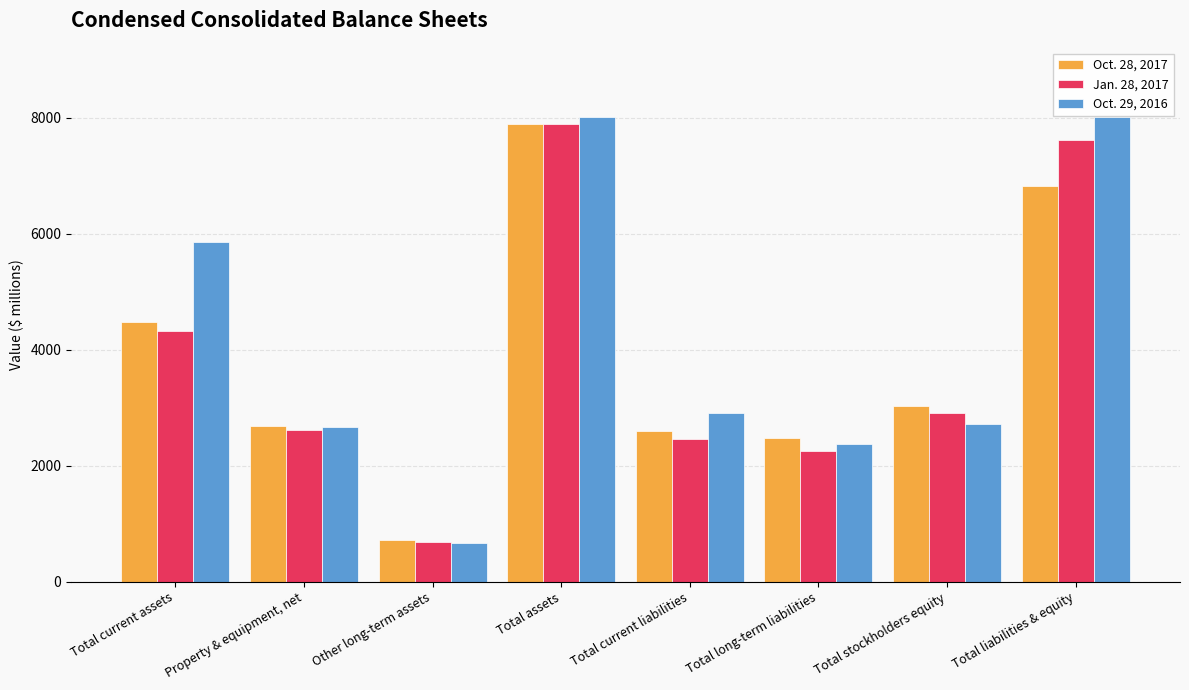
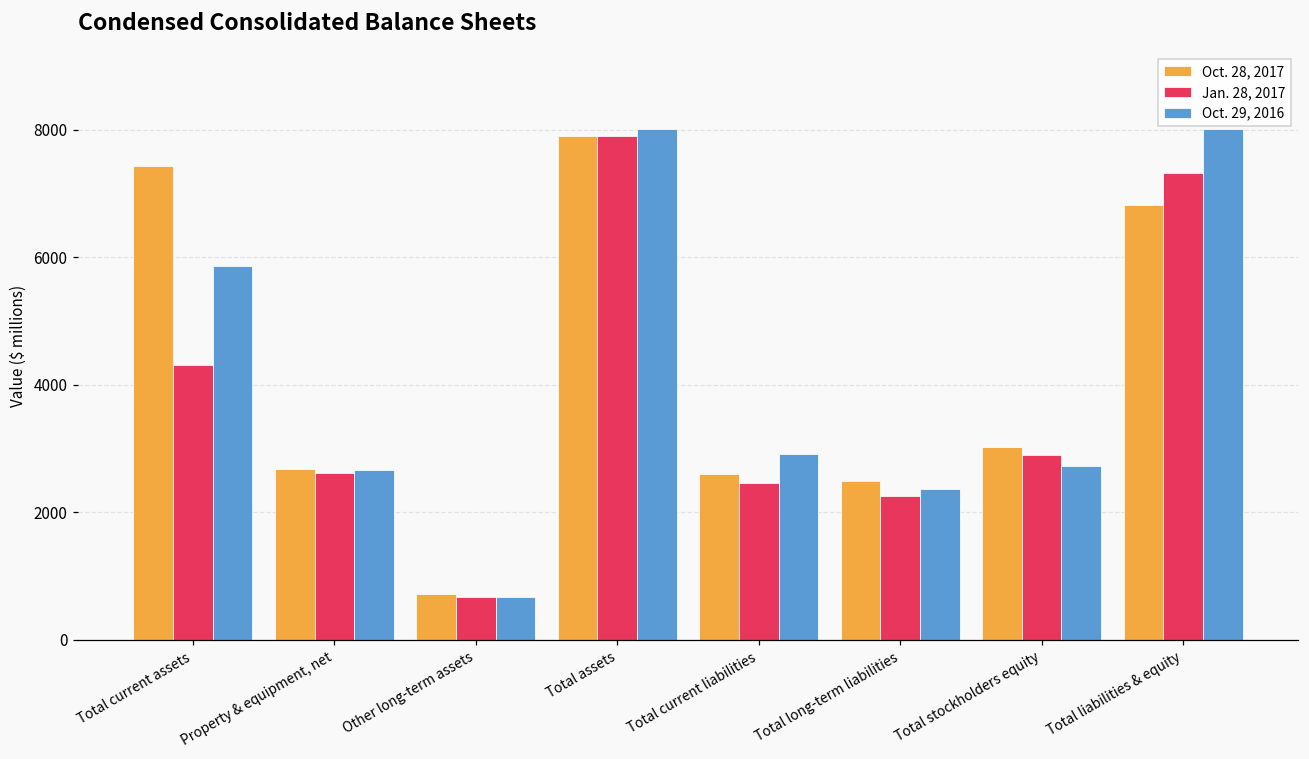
Oct. 28, 2017, Total current assets: 4500 -> 7400
Jan. 28, 2017, Total liabilities & equity: 7600 -> 7300
